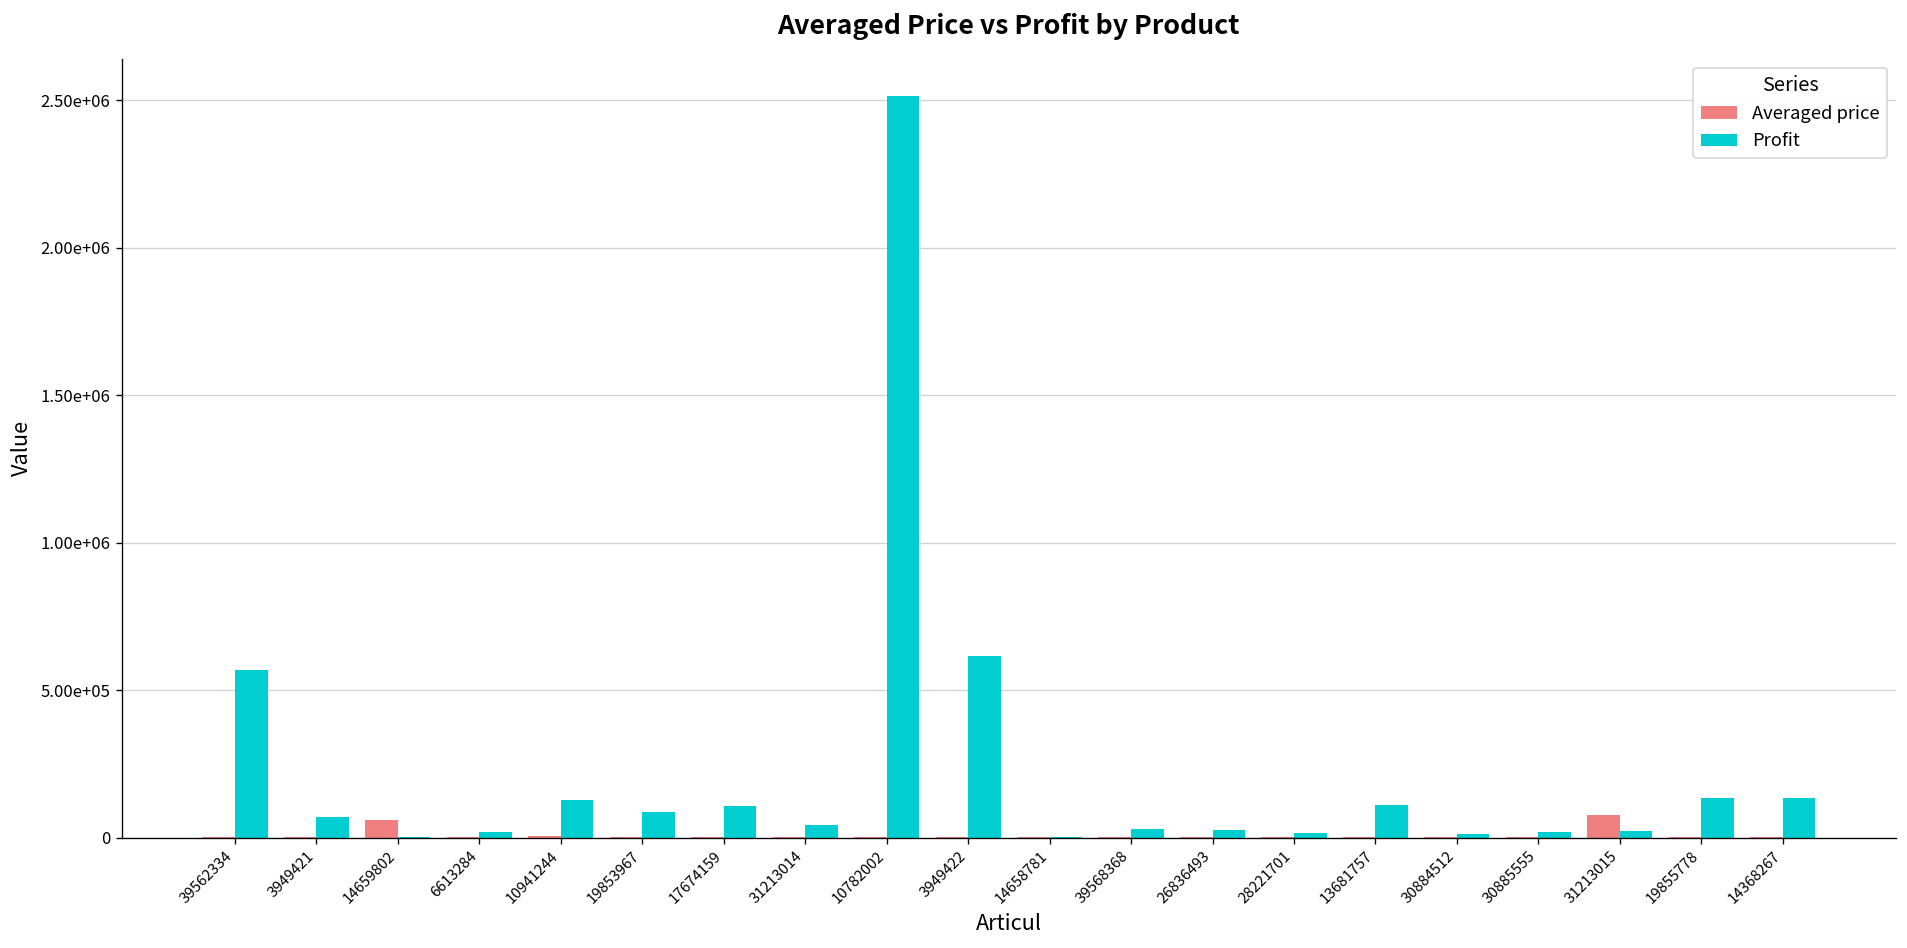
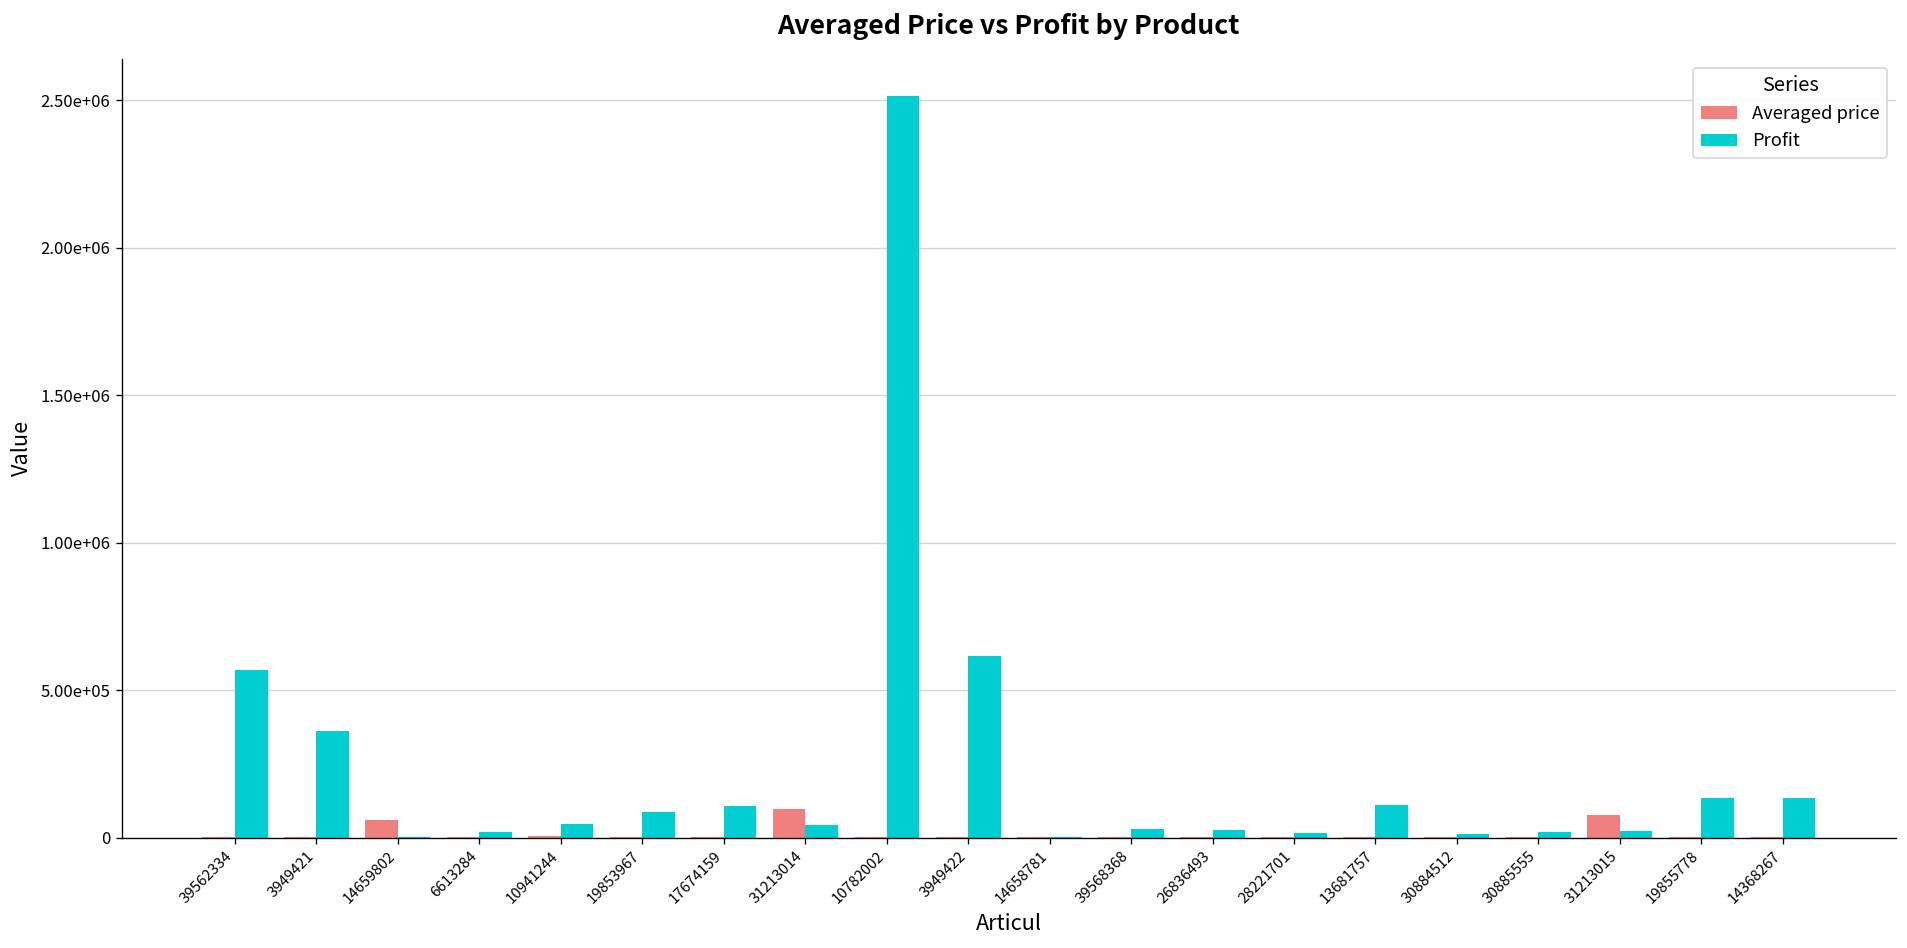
Profit, 3949421: 70000 -> 360000
Profit, 10941244: 130000 -> 40000
Averaged price, 31213014: 0 -> 100000
